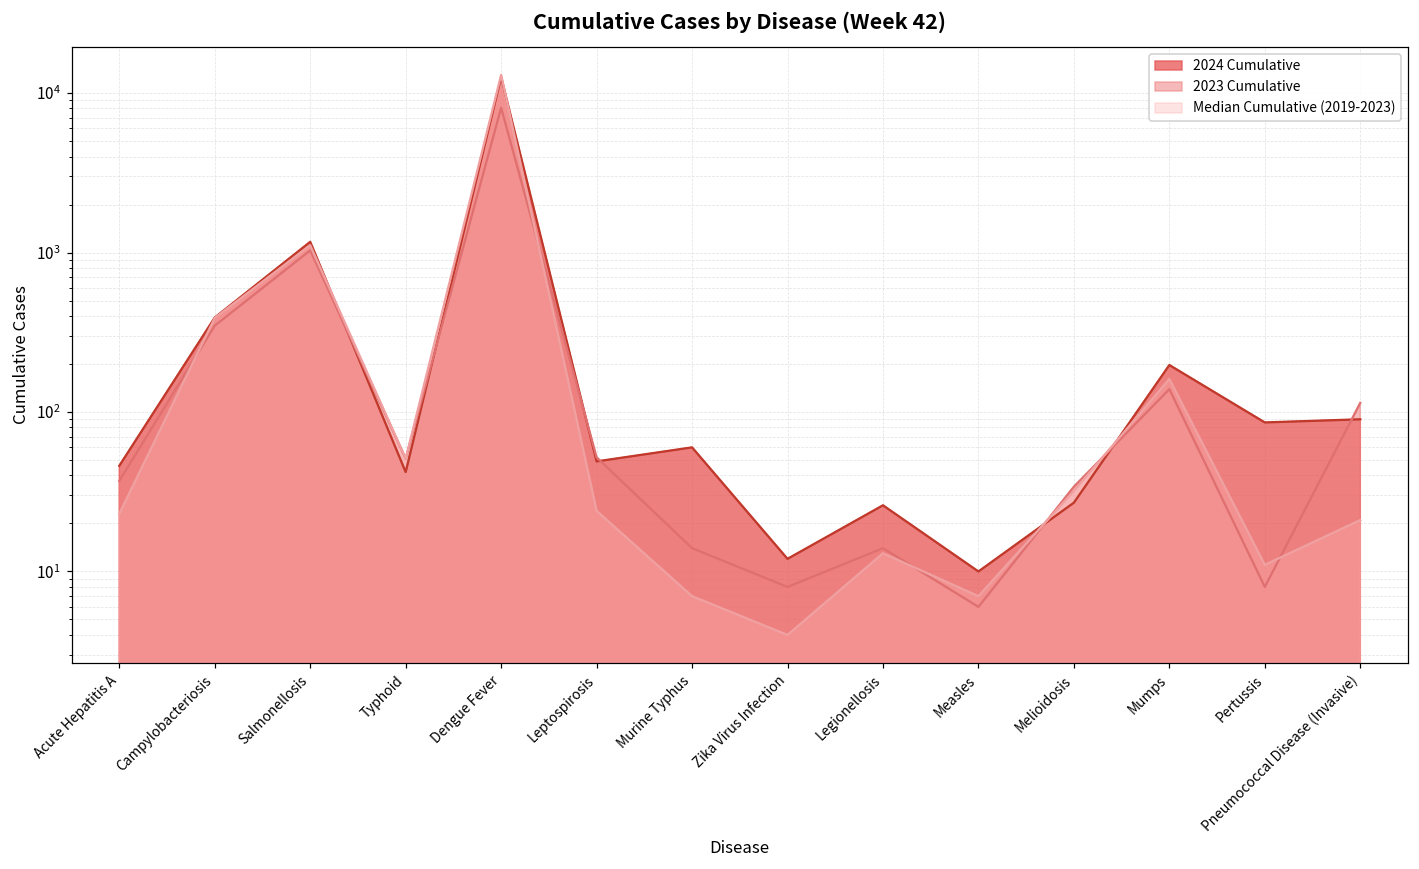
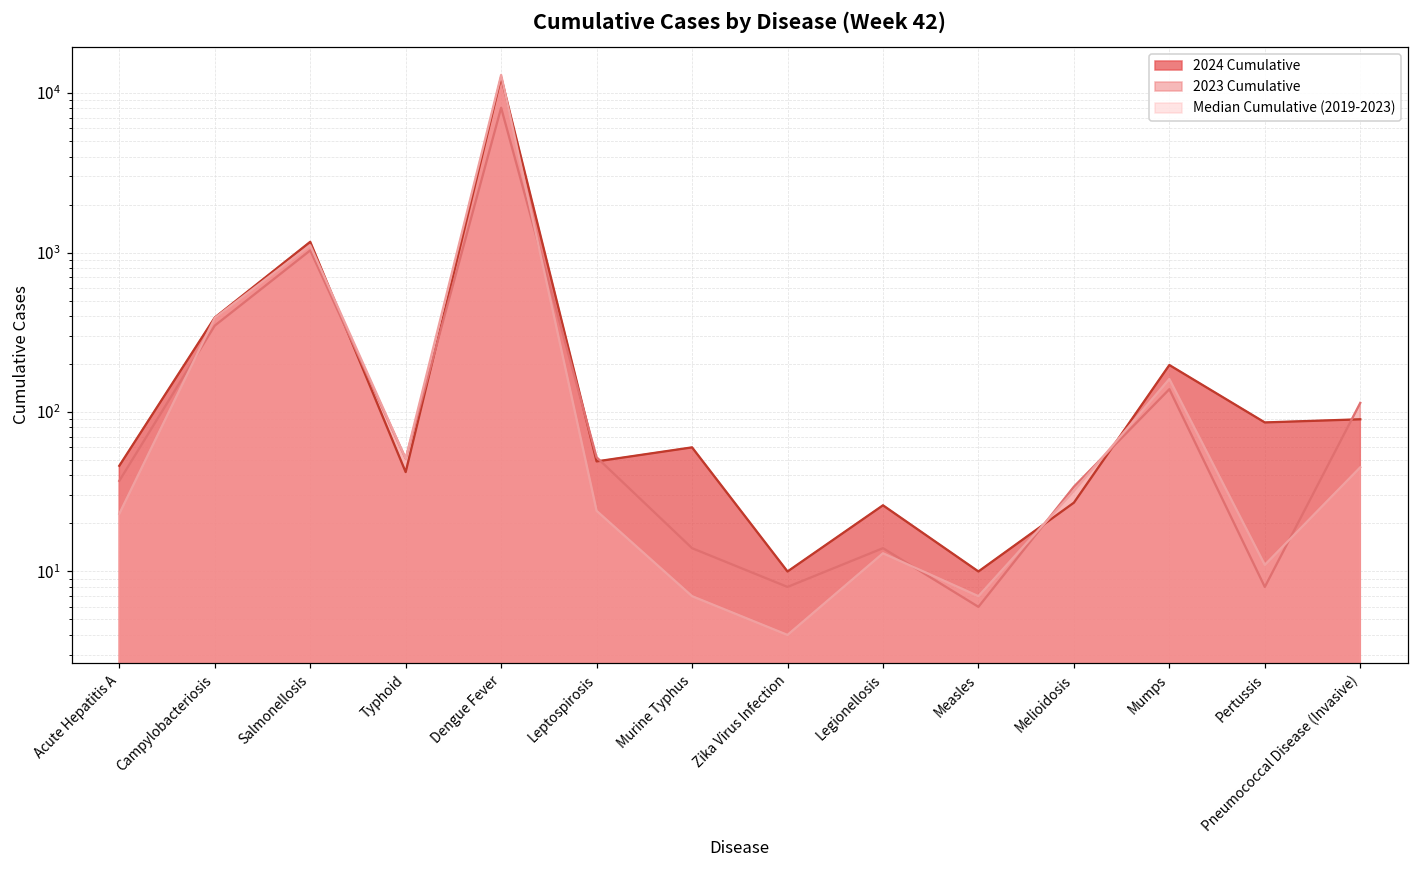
2024 Cumulative, Zika Virus Infection: 12 -> 10
Median Cumulative (2019-2023), Pneumococcal Disease (Invasive): 21 -> 45
